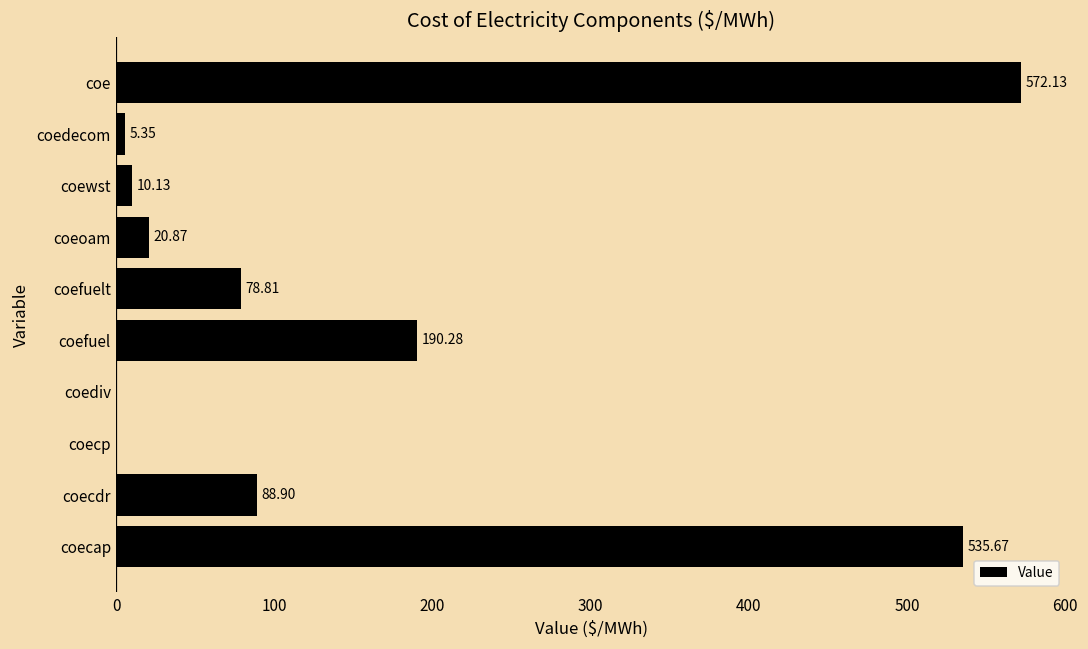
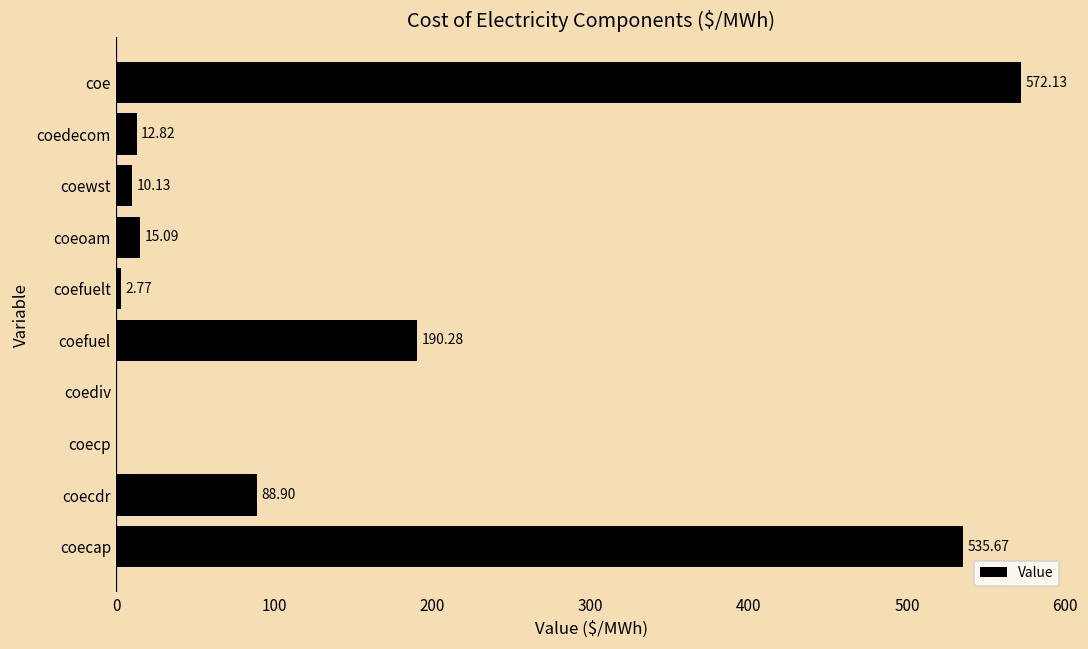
coedecom: 5.35 -> 12.82
coeoam: 20.87 -> 15.09
coefuelt: 78.81 -> 2.77
